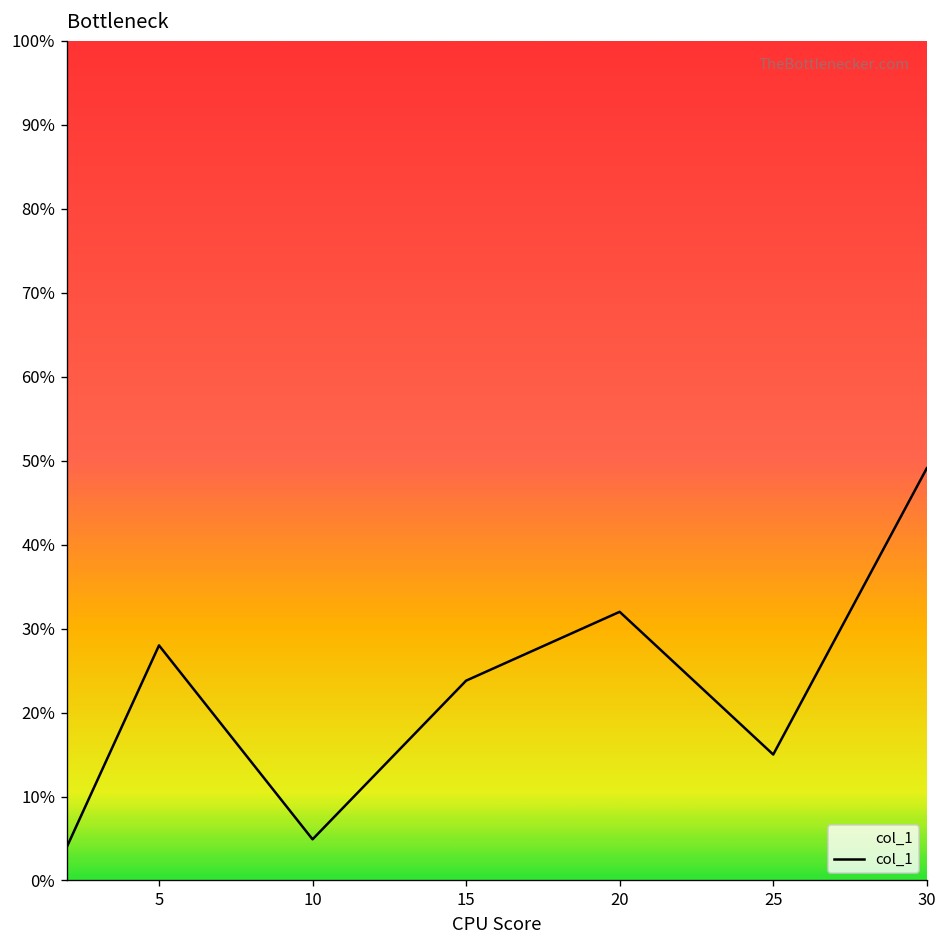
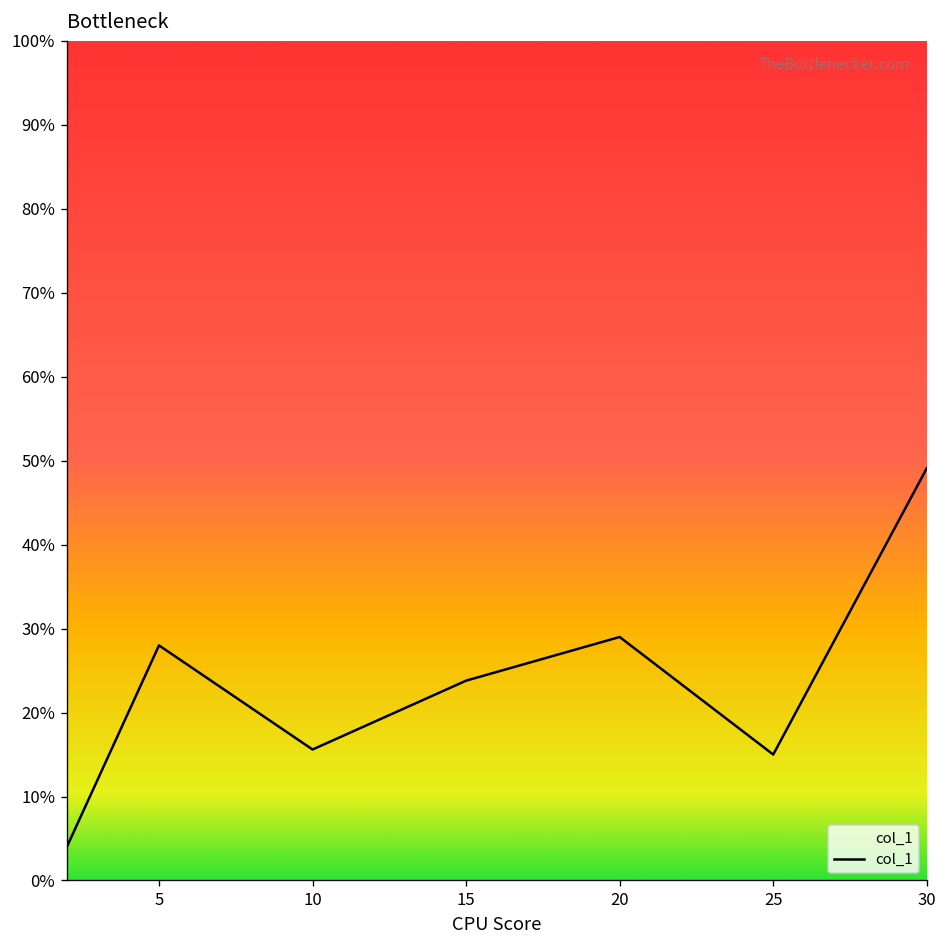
10: 5% -> 16%
20: 32% -> 29%
